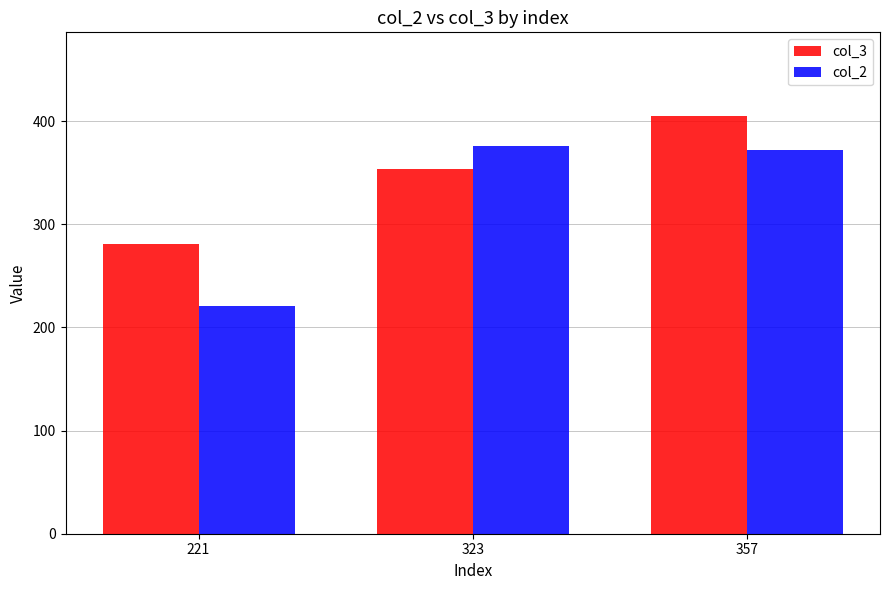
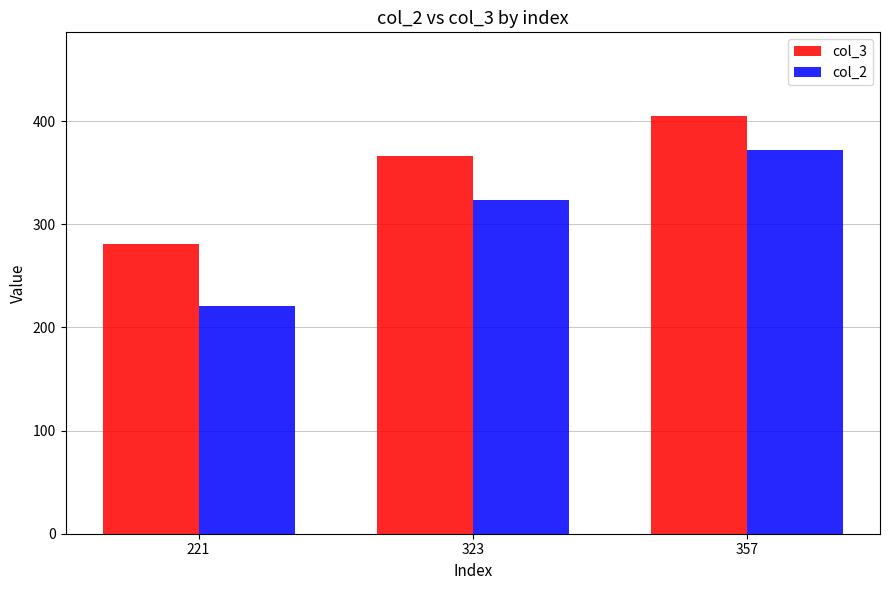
col_3, 323: 354 -> 366
col_2, 323: 376 -> 323
